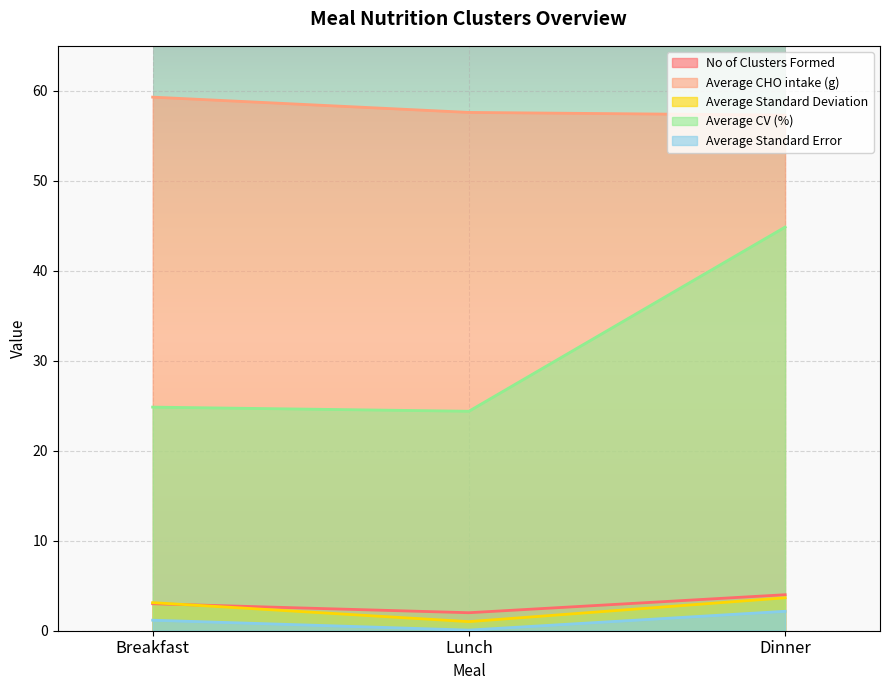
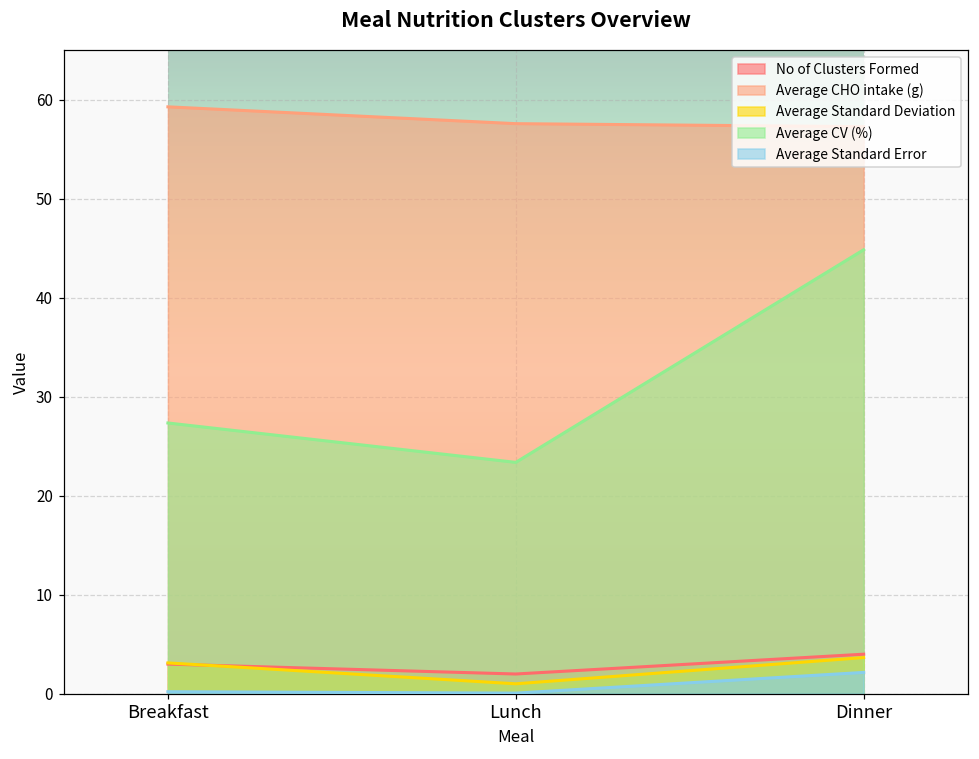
Average CV (%), Breakfast: 25 -> 27
Average Standard Error, Breakfast: 1 -> 0
Average CV (%), Lunch: 24 -> 23
